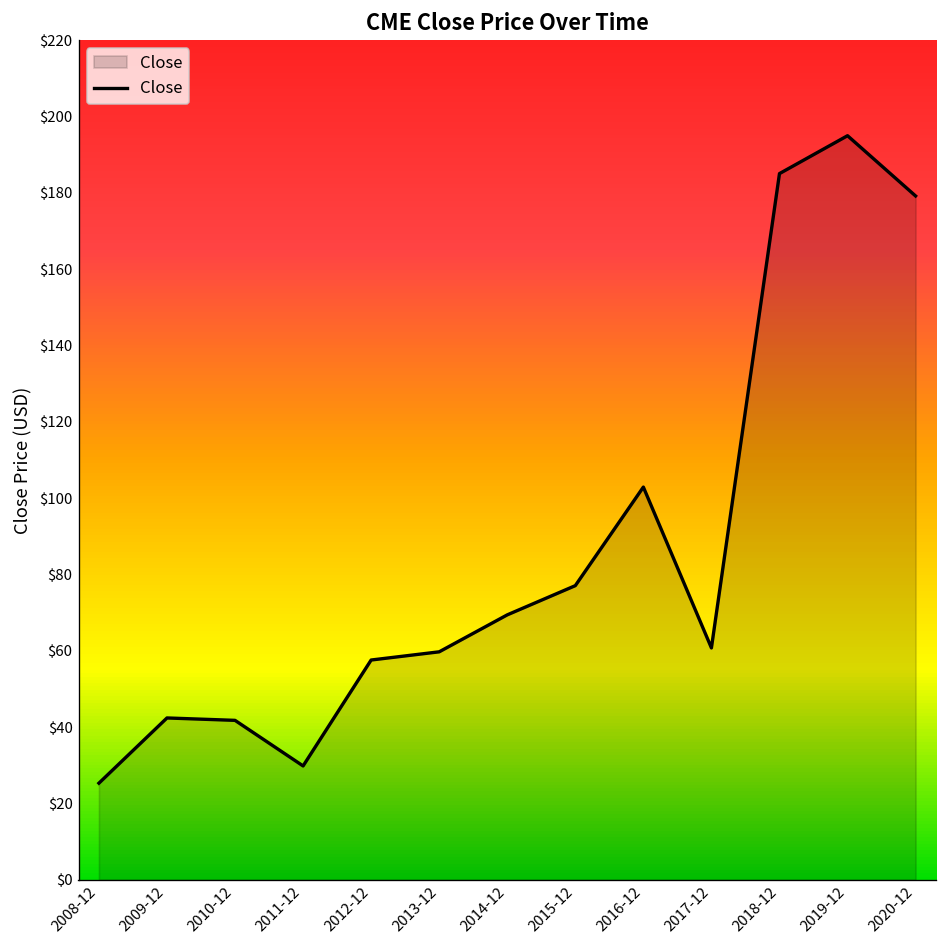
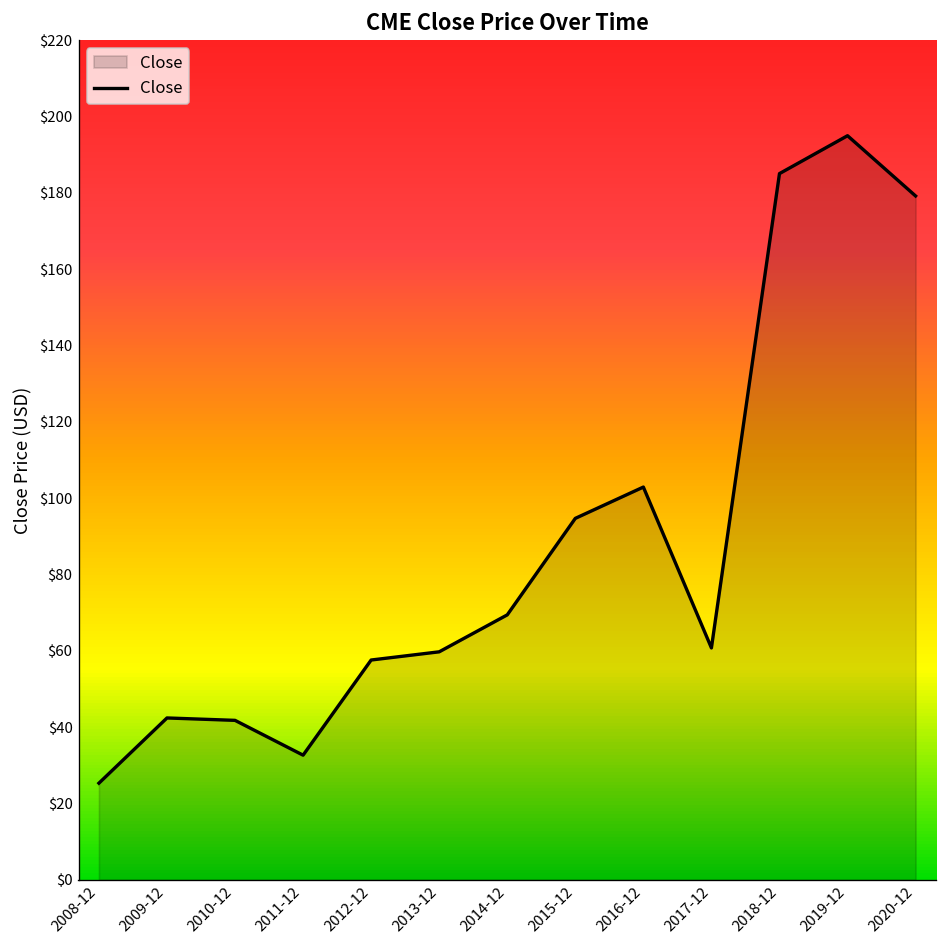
2011-12: $30 -> $33
2015-12: $77 -> $95
